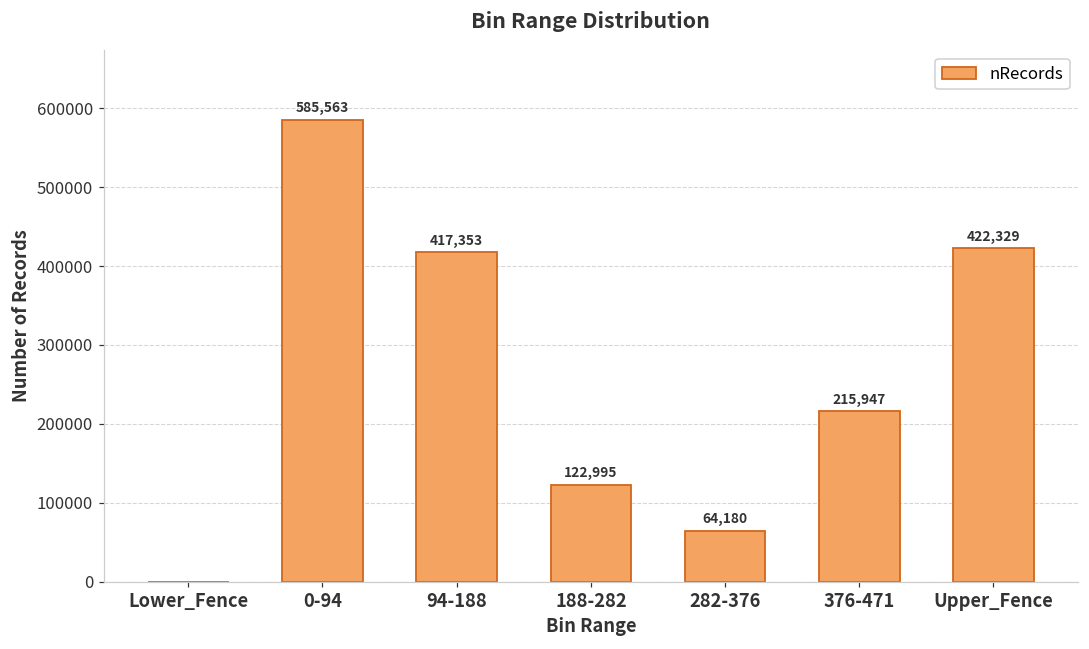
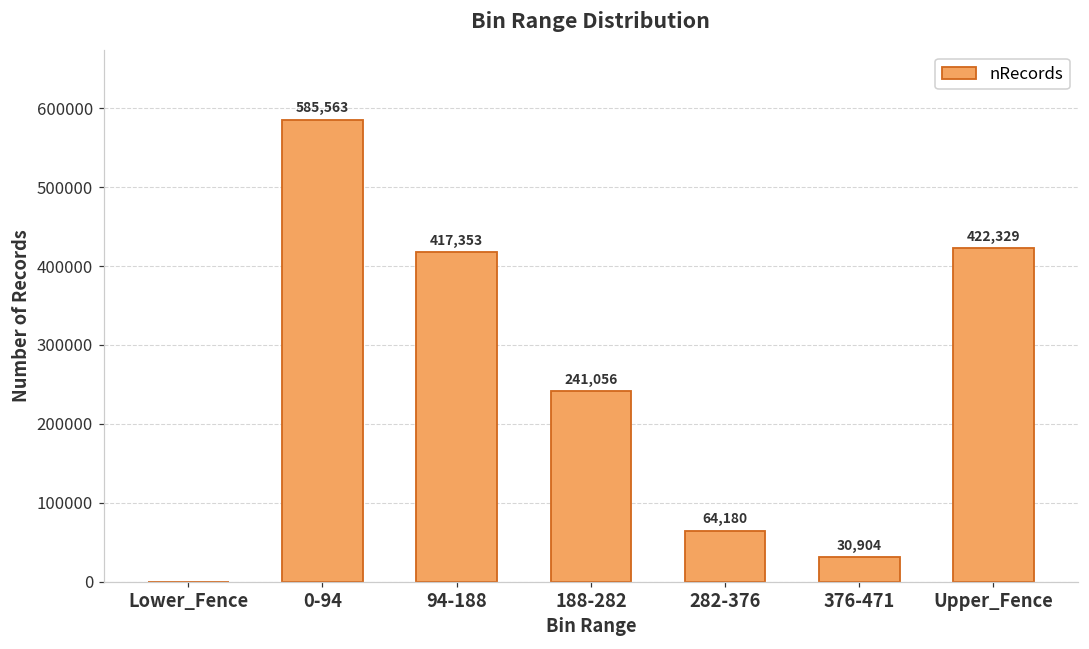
188-282: 122,995 -> 241,056
376-471: 215,947 -> 30,904
